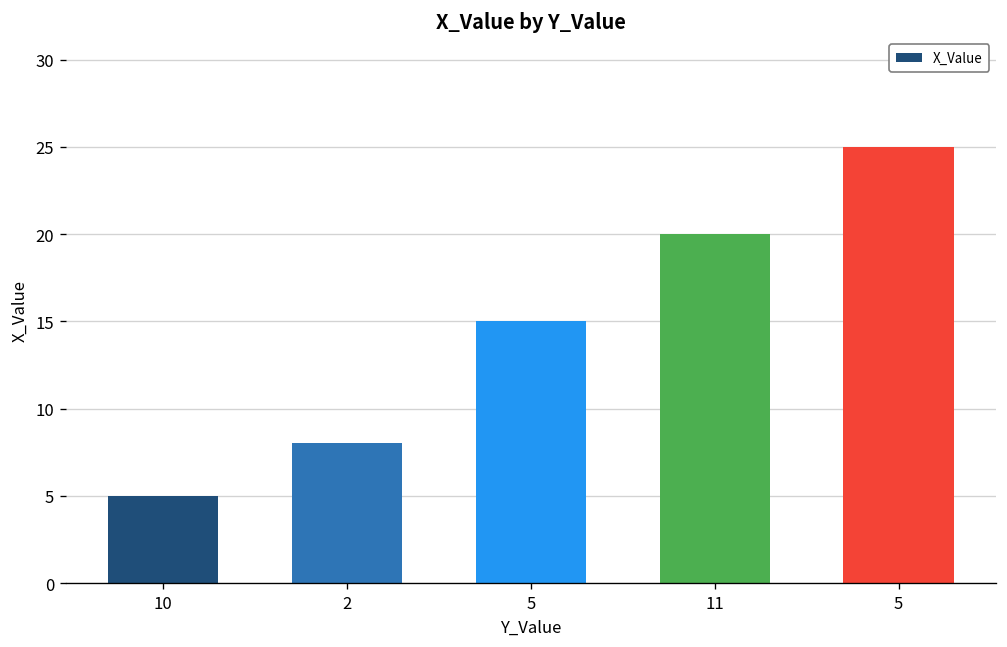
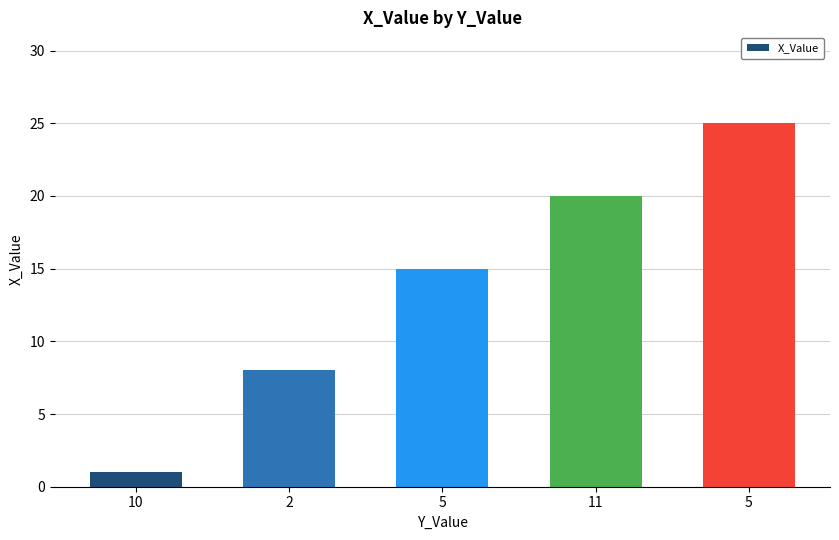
10: 5 -> 1
